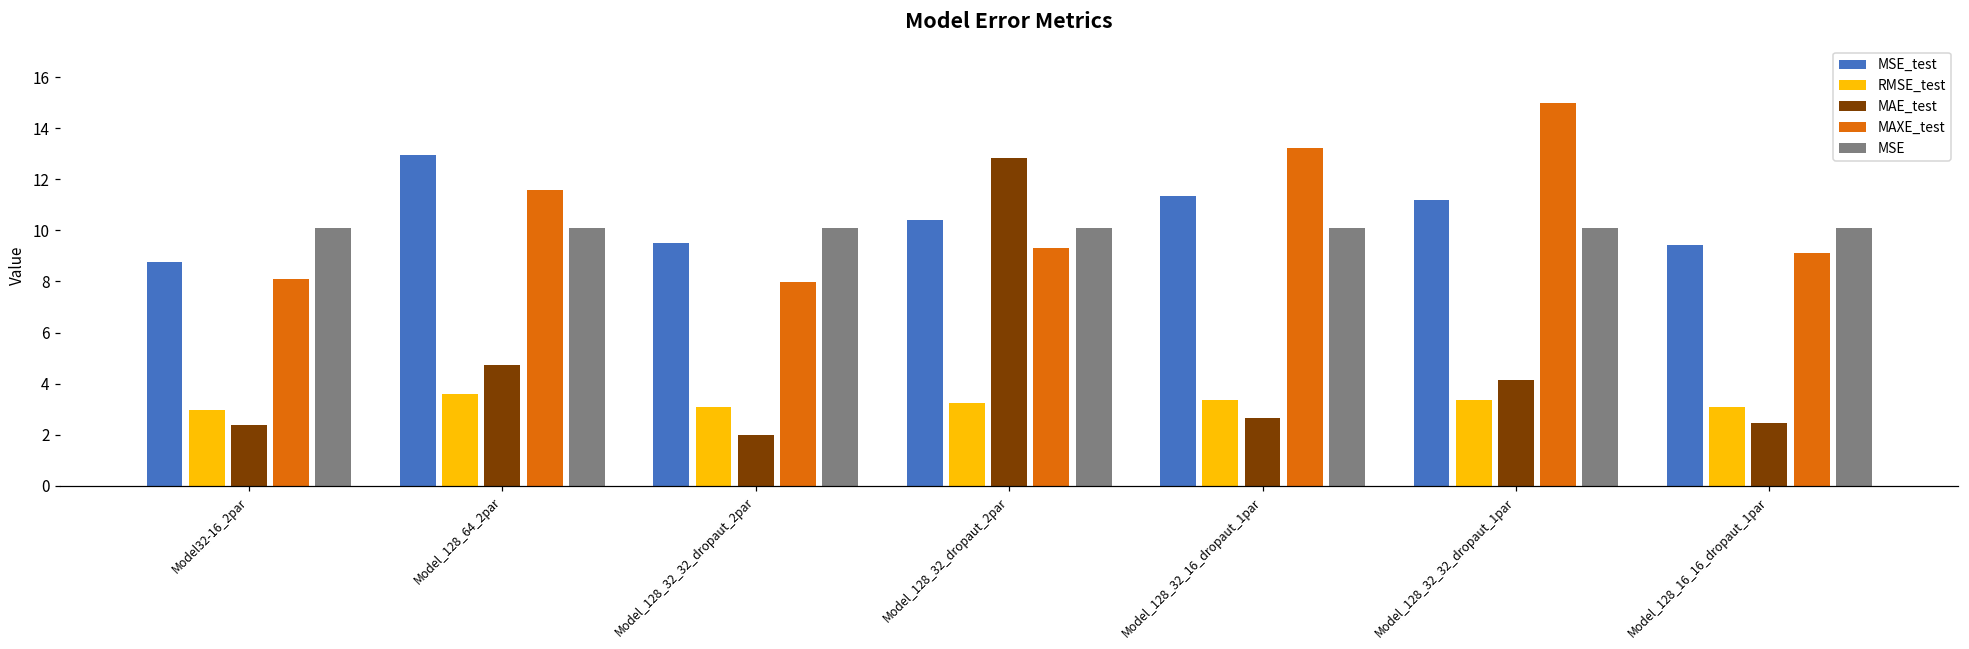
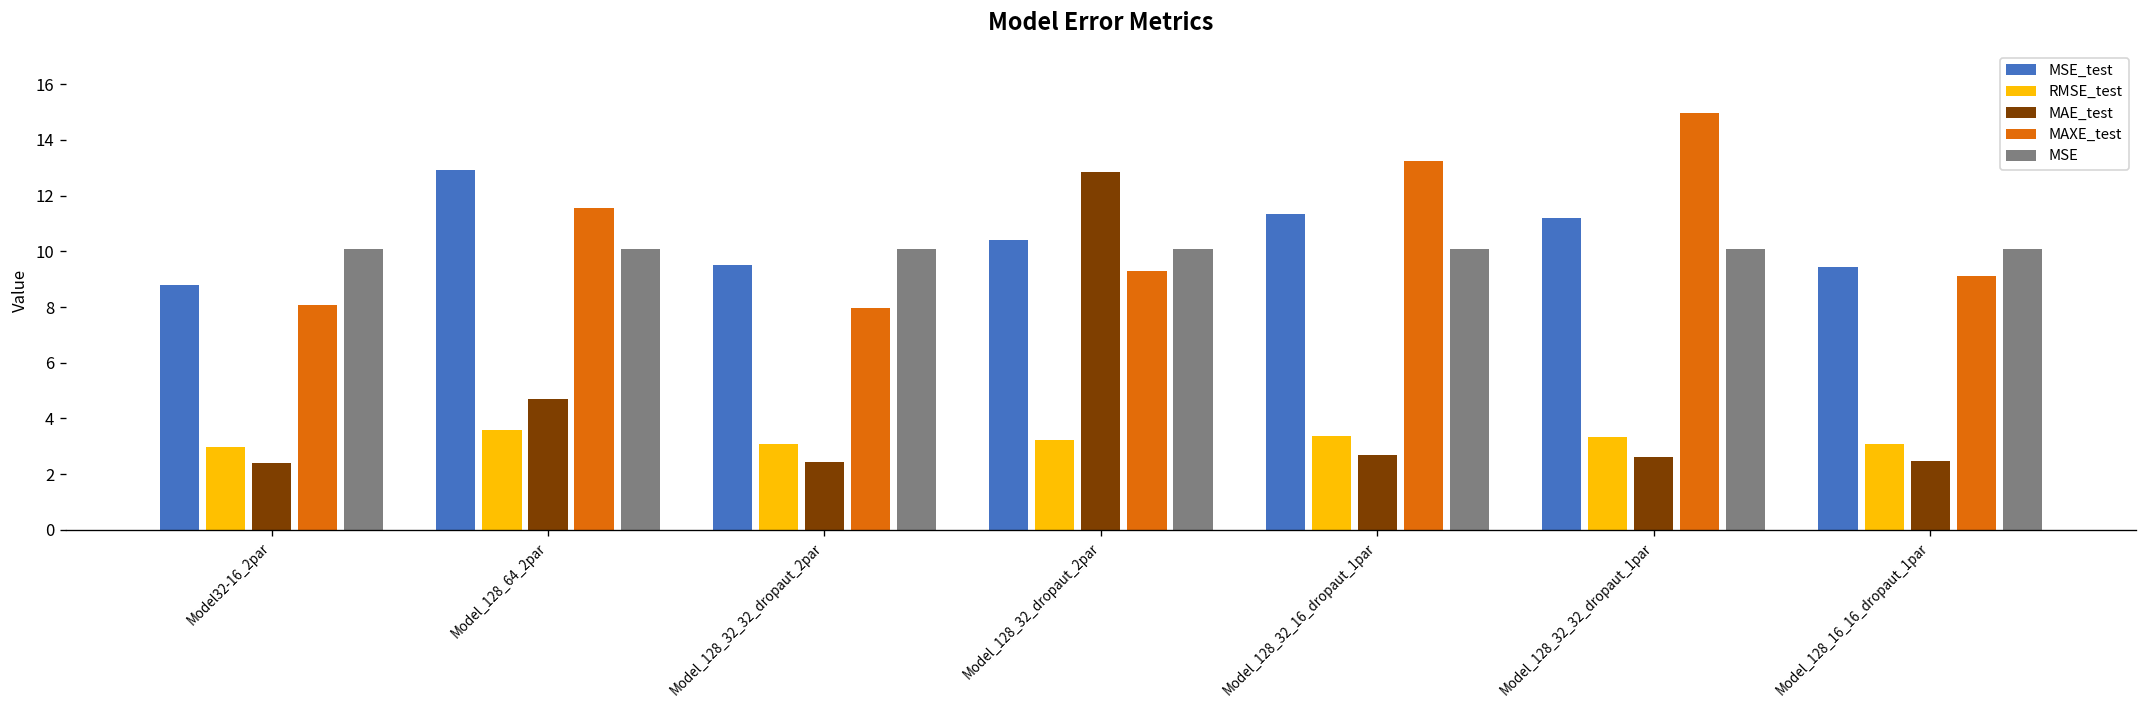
Model_128_32_32_dropaut_2par: 2.0 -> 2.4
Model_128_32_32_dropaut_1par: 4.1 -> 2.6
